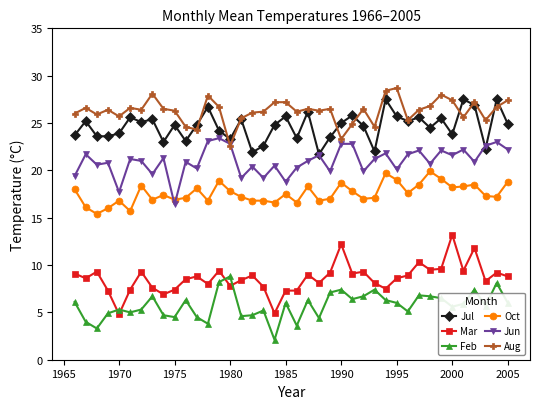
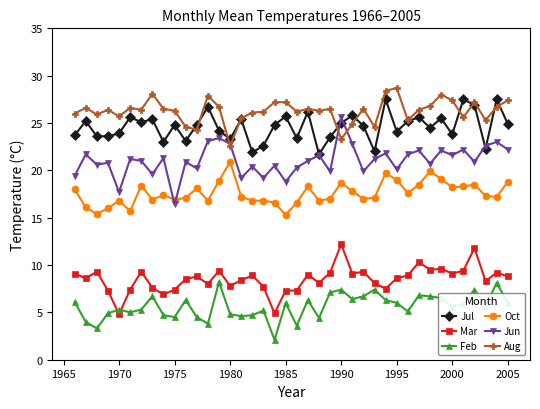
Feb, 1980: 9 -> 5
Oct, 1980: 18 -> 21
Oct, 1985: 18 -> 15
Jun, 1990: 23 -> 26
Jul, 1995: 26 -> 24
Mar, 2000: 13 -> 9
